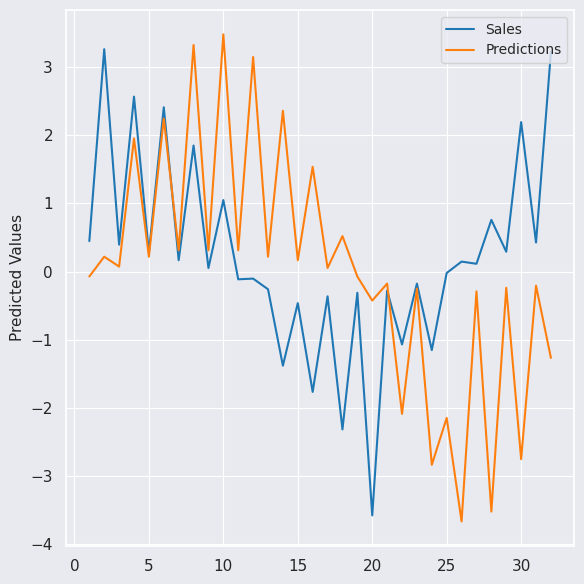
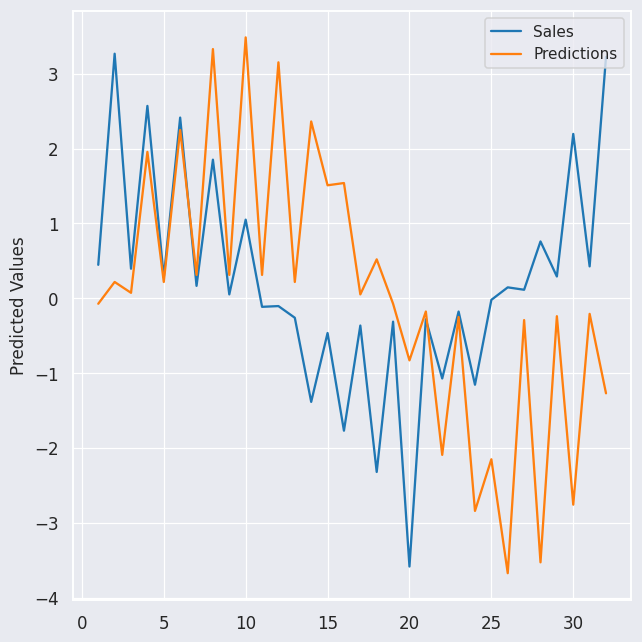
Predictions, 15: 0.2 -> 1.5
Predictions, 20: -0.4 -> -0.8
